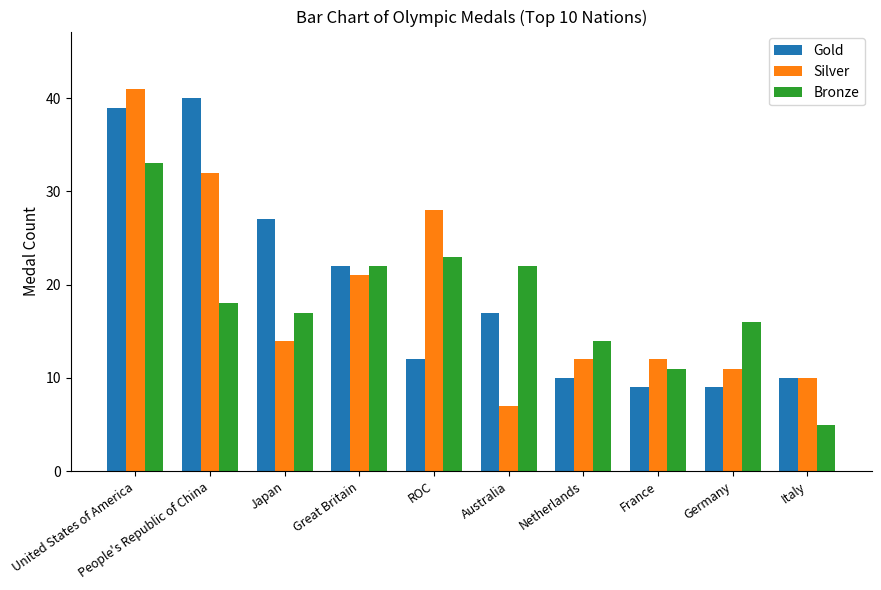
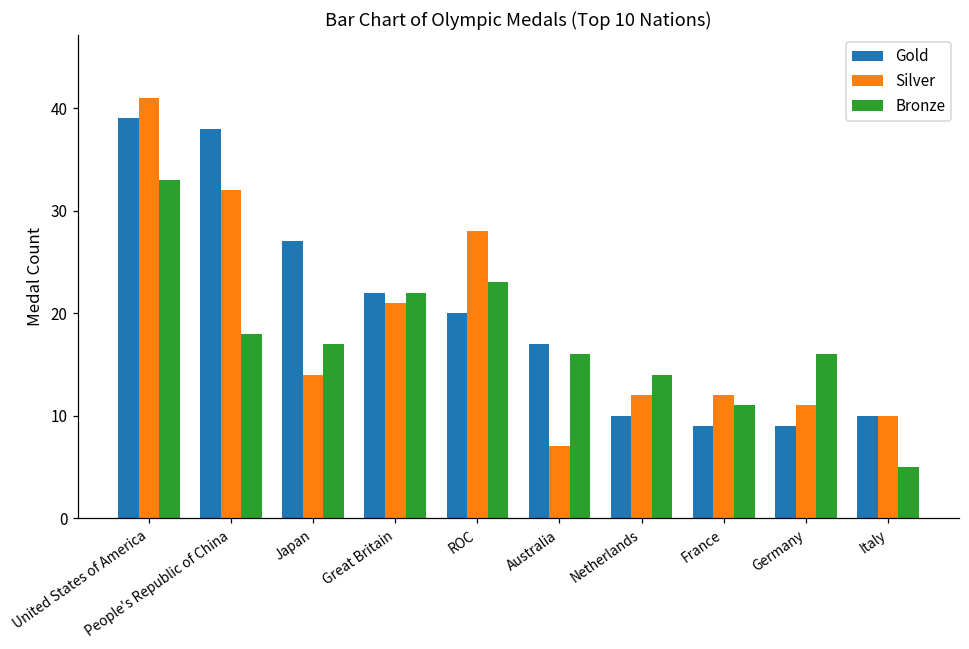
Gold, People's Republic of China: 40 -> 38
Gold, ROC: 12 -> 20
Bronze, Australia: 22 -> 16
